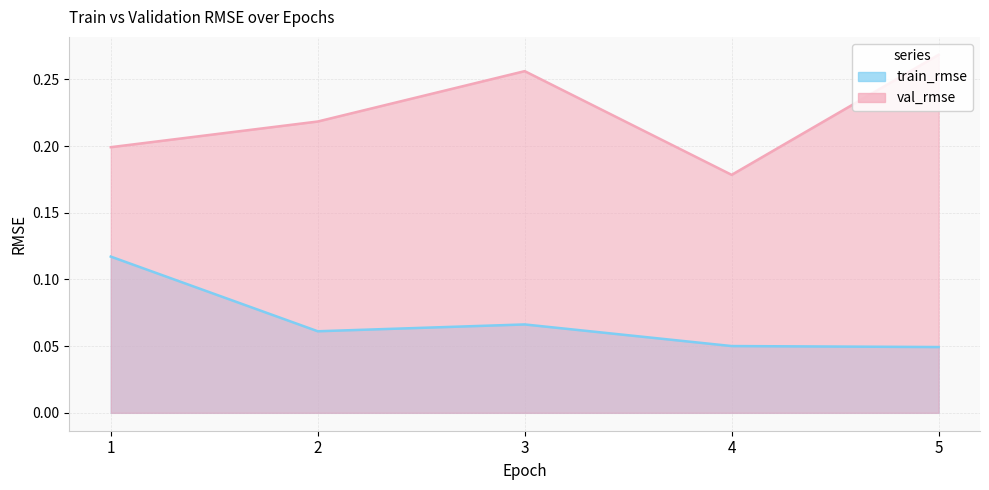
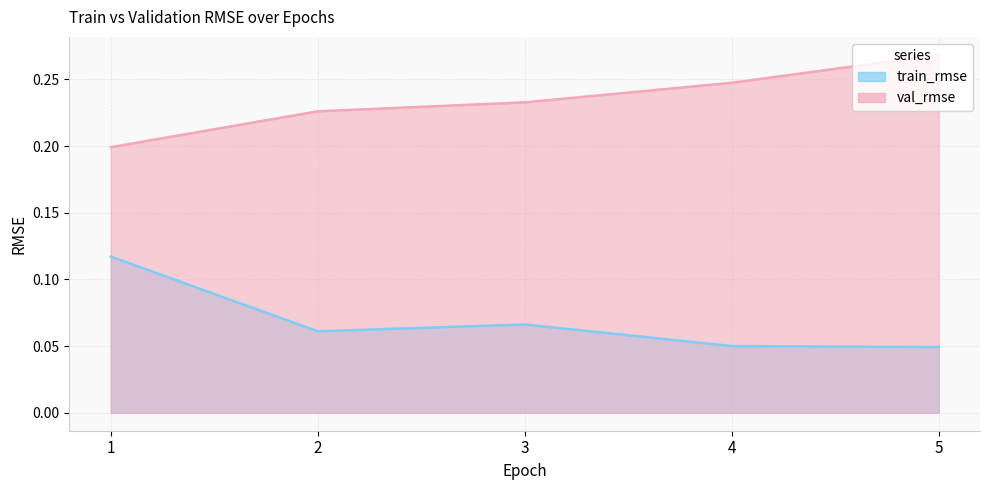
val_rmse, 2: 0.218 -> 0.226
val_rmse, 3: 0.256 -> 0.233
val_rmse, 4: 0.178 -> 0.247
